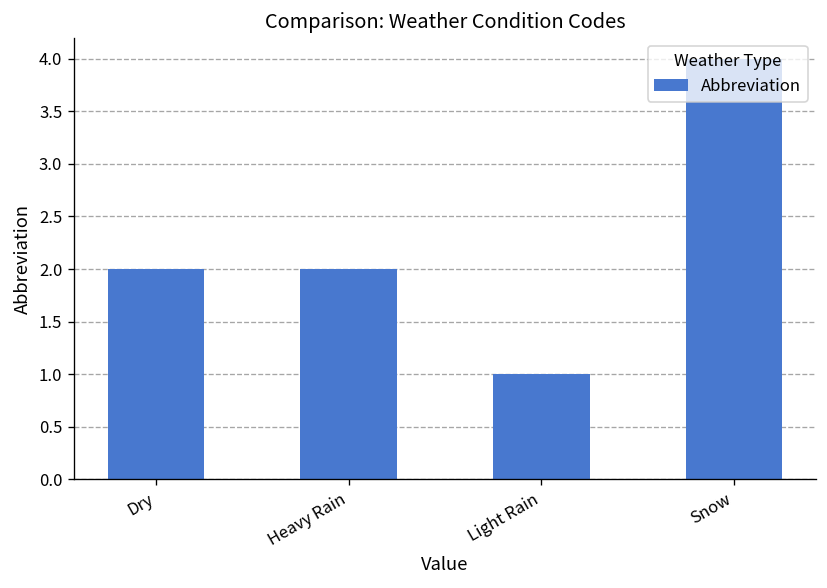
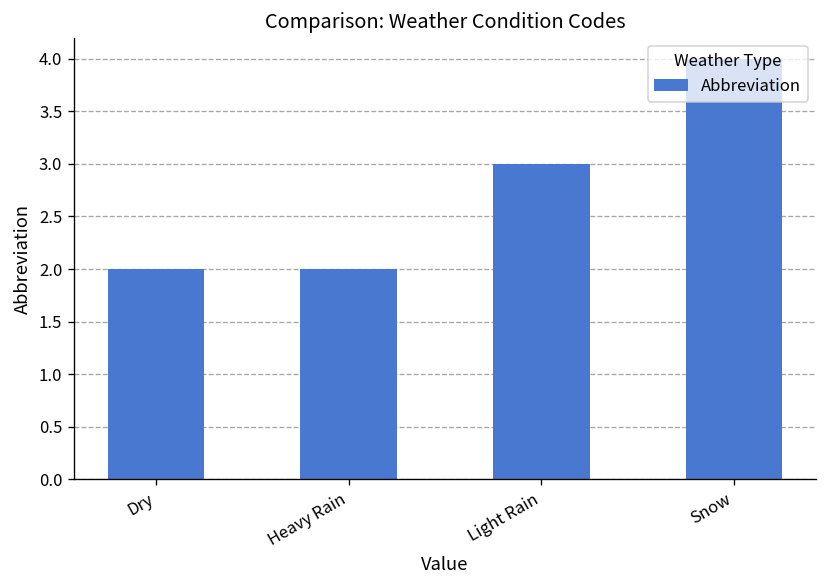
Light Rain: 1 -> 3
